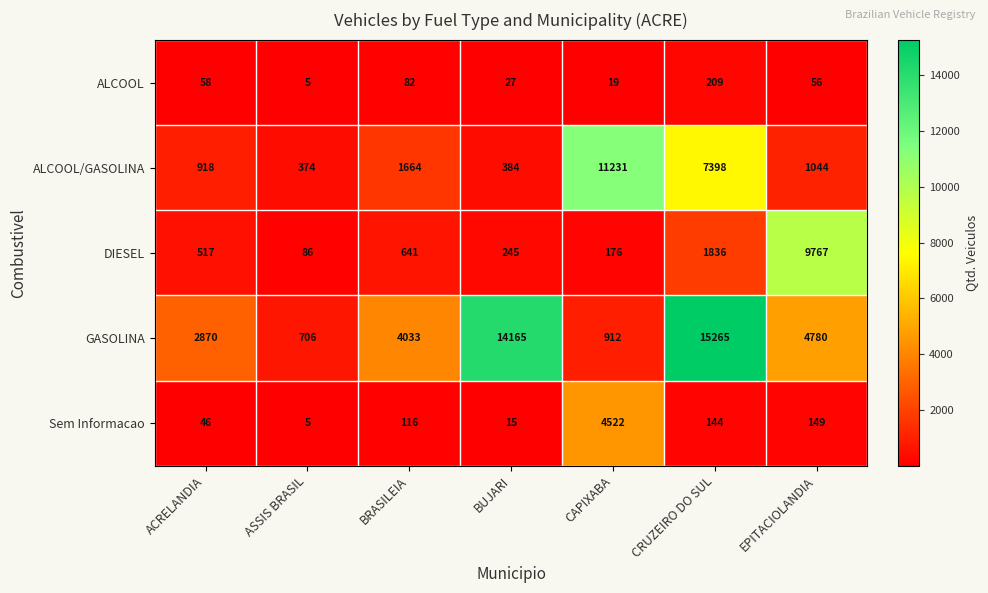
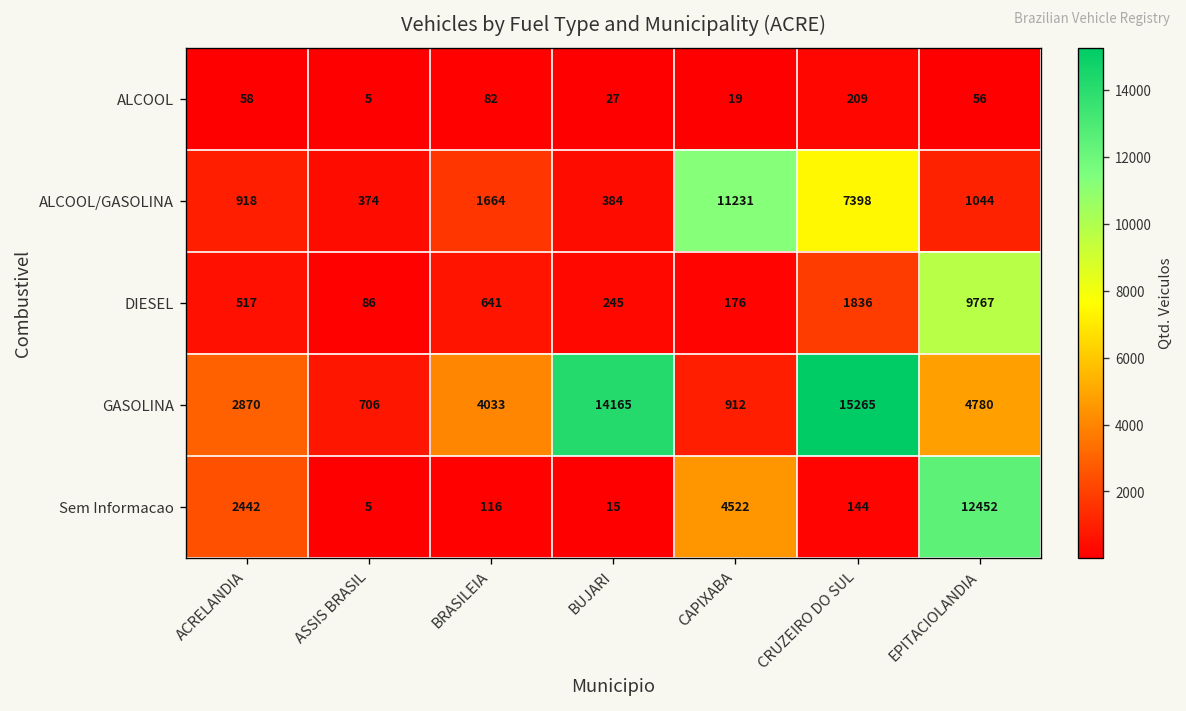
Sem Informacao, ACRELANDIA: 46 -> 2442
Sem Informacao, EPITACIOLANDIA: 149 -> 12452
